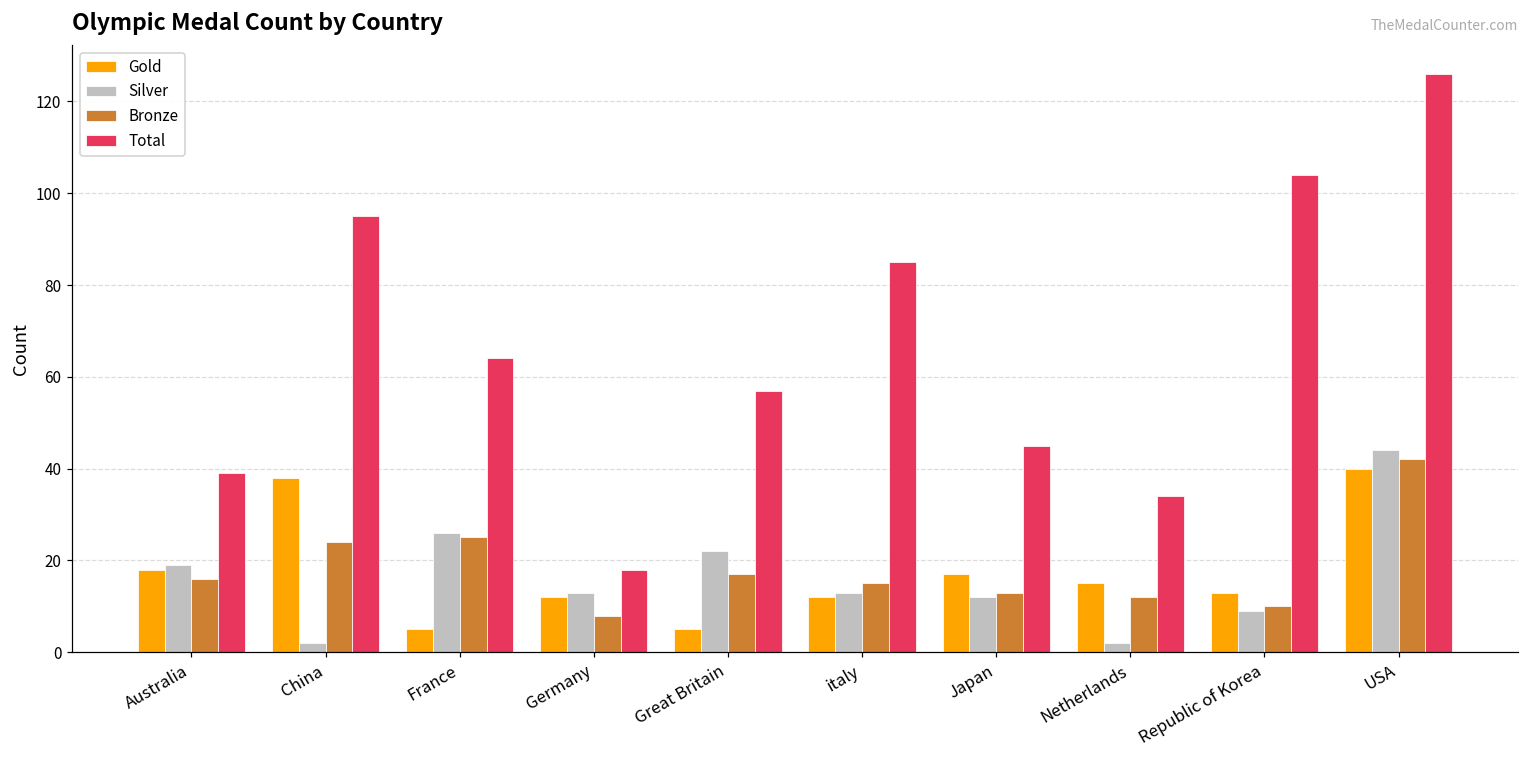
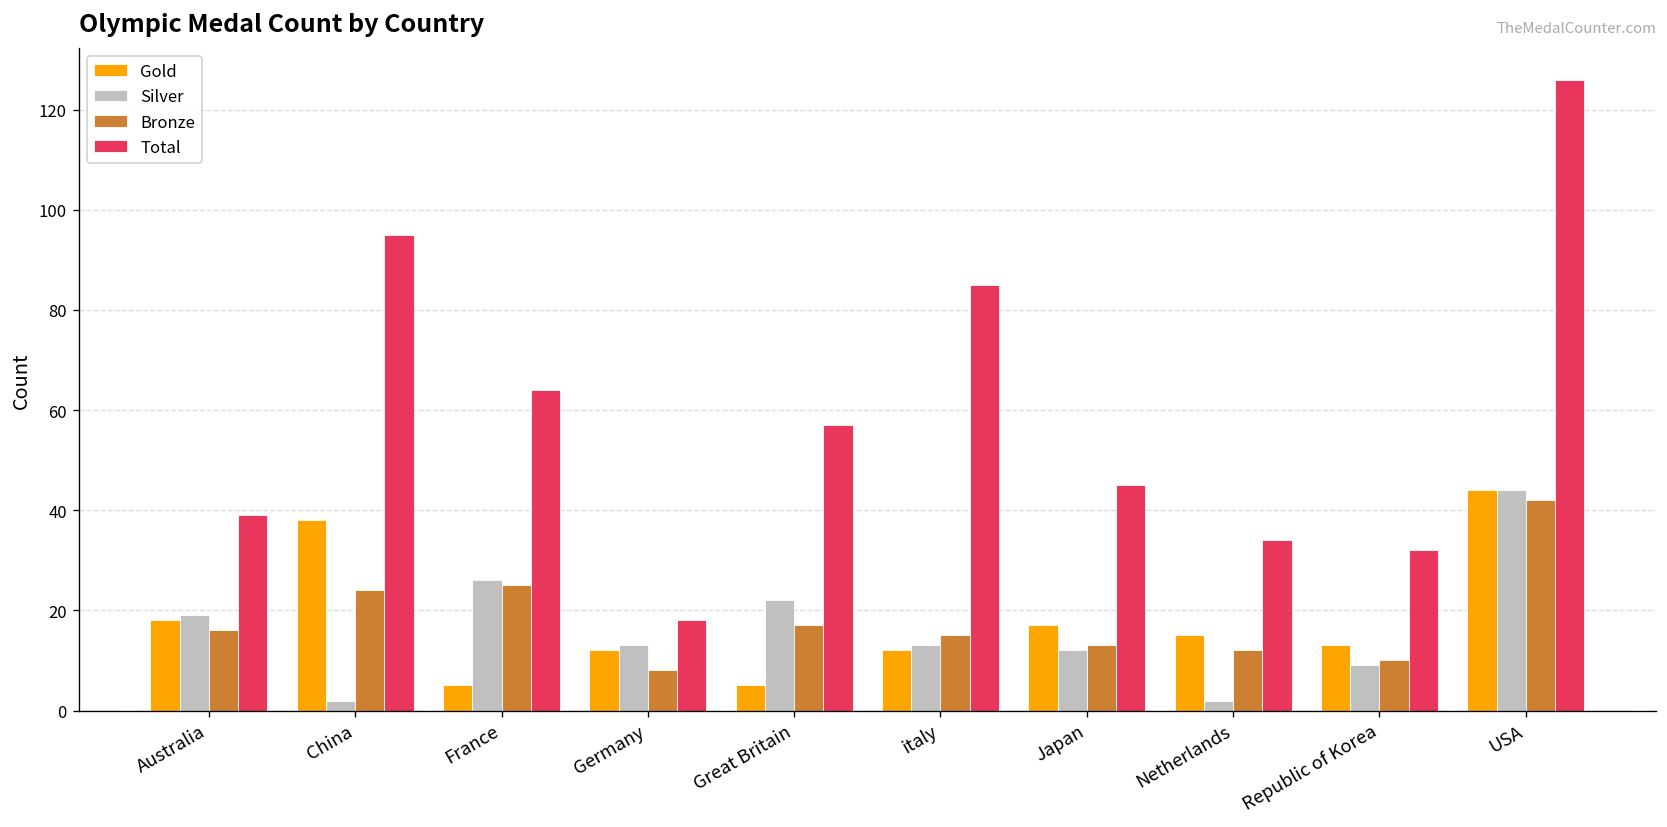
Total, Republic of Korea: 104 -> 32
Gold, USA: 40 -> 44
